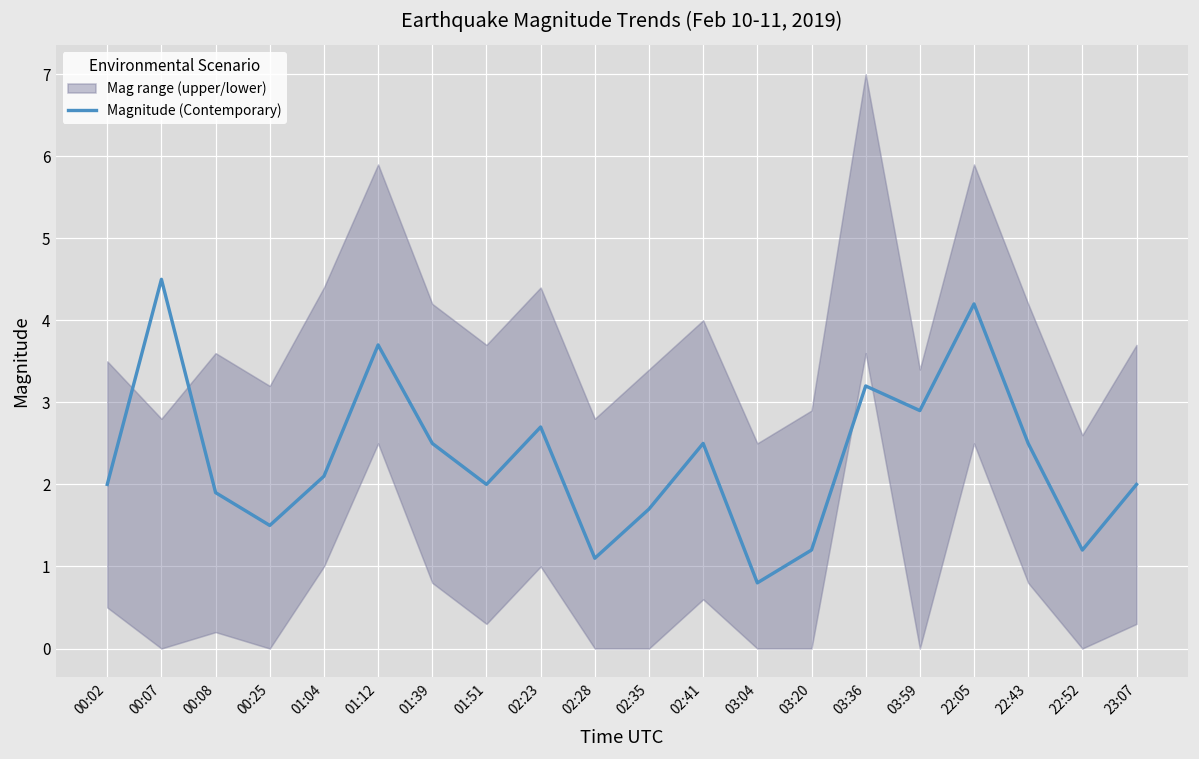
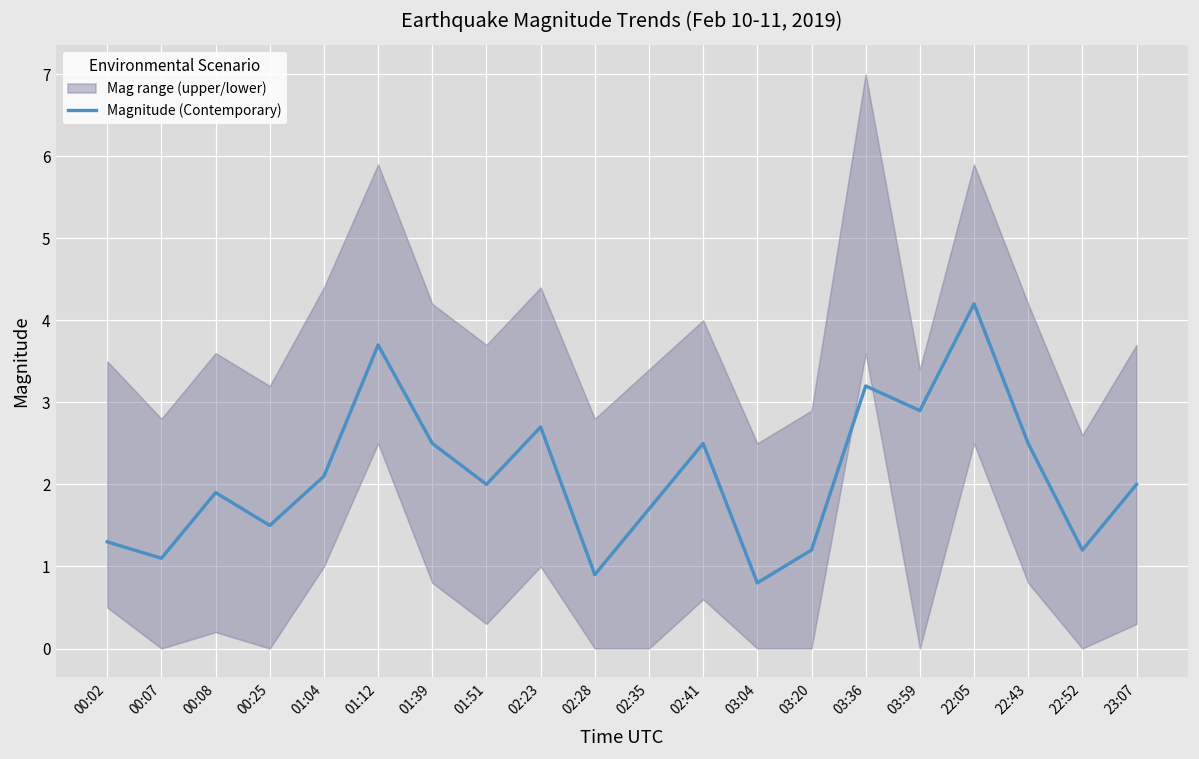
Magnitude (Contemporary), 00:02: 2.0 -> 1.3
Magnitude (Contemporary), 00:07: 4.5 -> 1.1
Magnitude (Contemporary), 02:28: 1.1 -> 0.9
